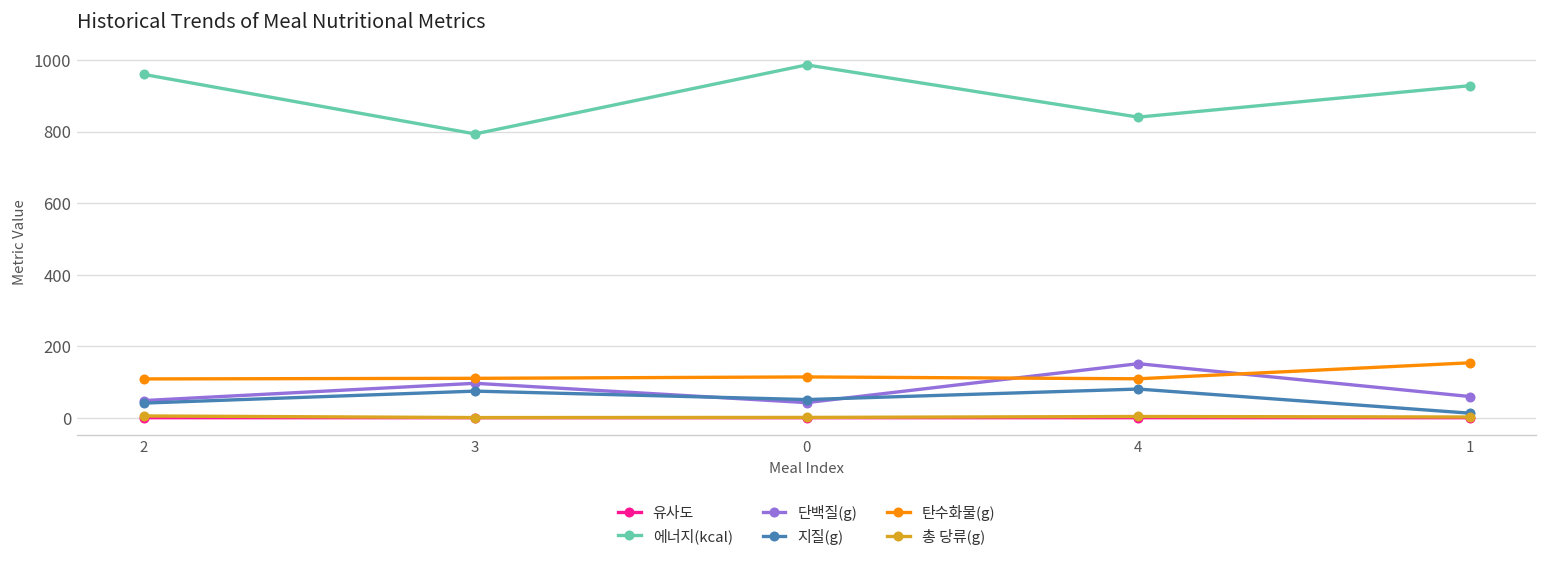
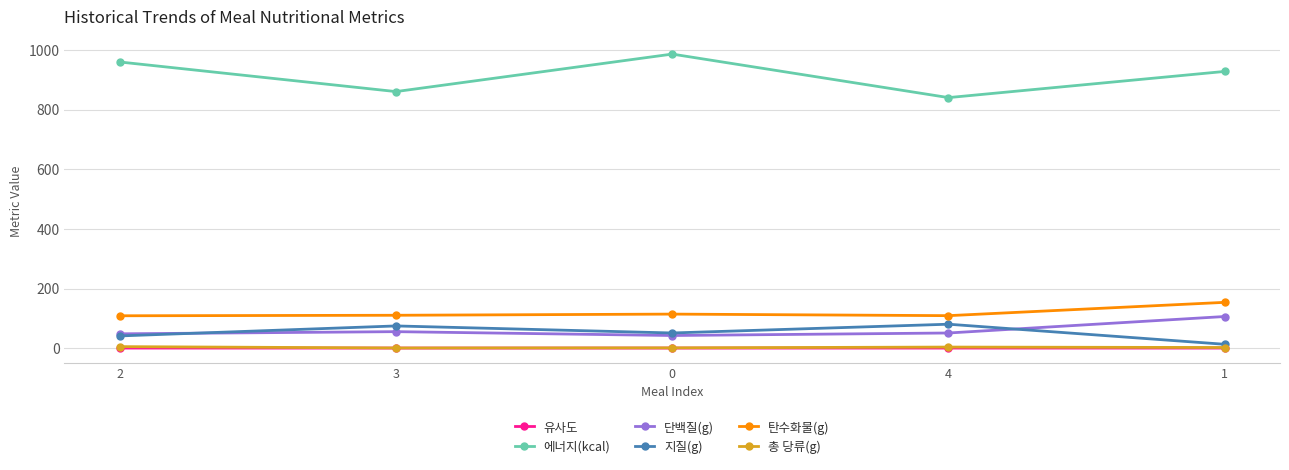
에너지(kcal), 3: 790 -> 860
단백질(g), 3: 100 -> 60
단백질(g), 4: 150 -> 50
단백질(g), 1: 60 -> 110
